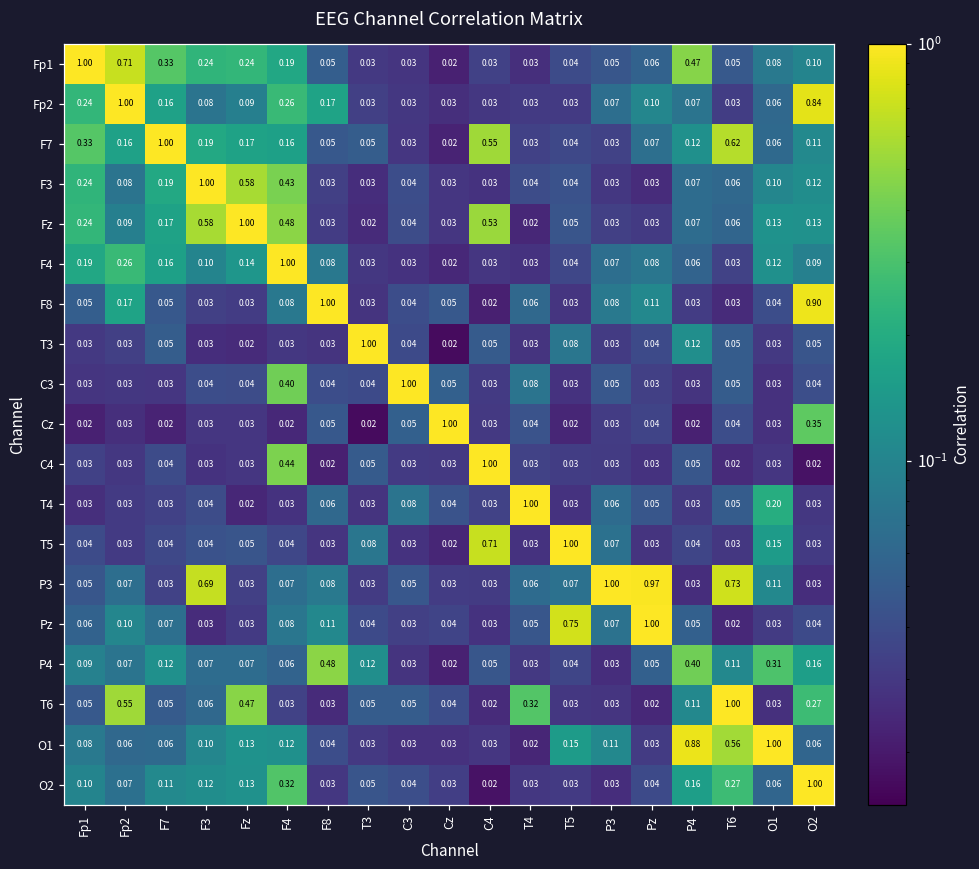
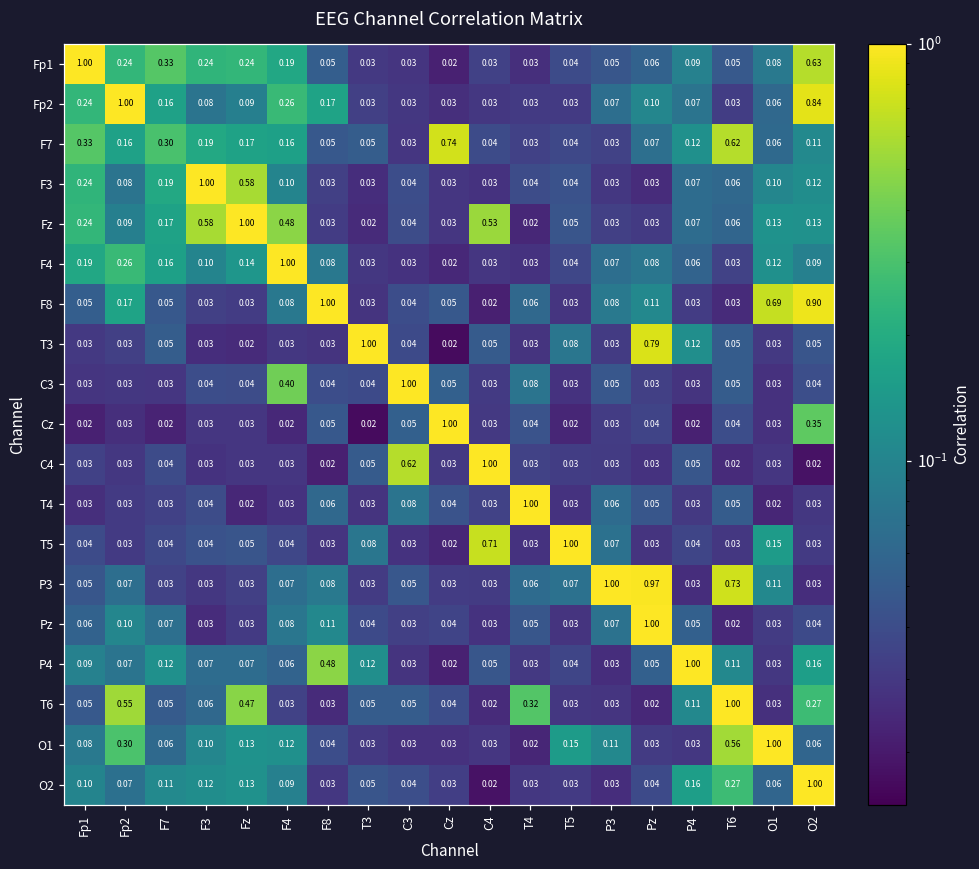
Fp1, Fp2: 0.71 -> 0.24
Fp1, P4: 0.47 -> 0.09
Fp1, O2: 0.10 -> 0.63
F7, F7: 1.00 -> 0.30
F7, Cz: 0.02 -> 0.74
F7, C4: 0.55 -> 0.04
F3, F4: 0.43 -> 0.10
F8, O1: 0.04 -> 0.69
T3, Pz: 0.04 -> 0.79
C4, F4: 0.44 -> 0.03
C4, C3: 0.03 -> 0.62
T4, O1: 0.20 -> 0.02
P3, F3: 0.69 -> 0.03
Pz, T5: 0.75 -> 0.03
P4, P4: 0.40 -> 1.00
P4, O1: 0.31 -> 0.03
O1, Fp2: 0.06 -> 0.30
O1, P4: 0.88 -> 0.03
O2, F4: 0.32 -> 0.09
